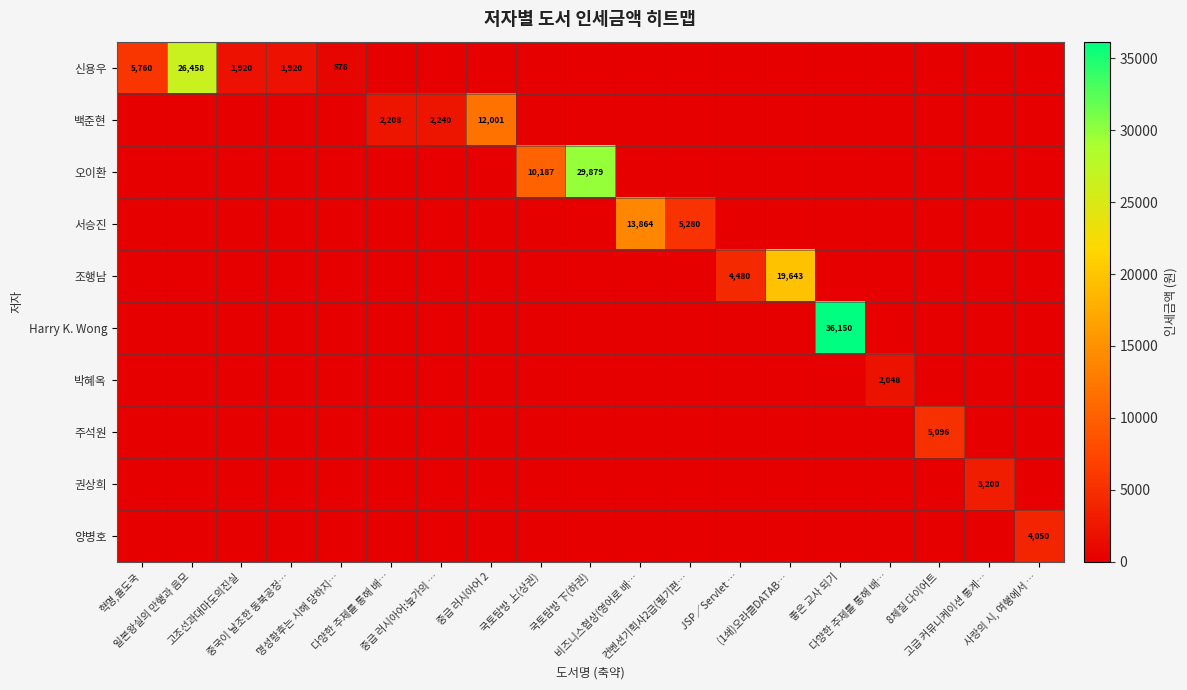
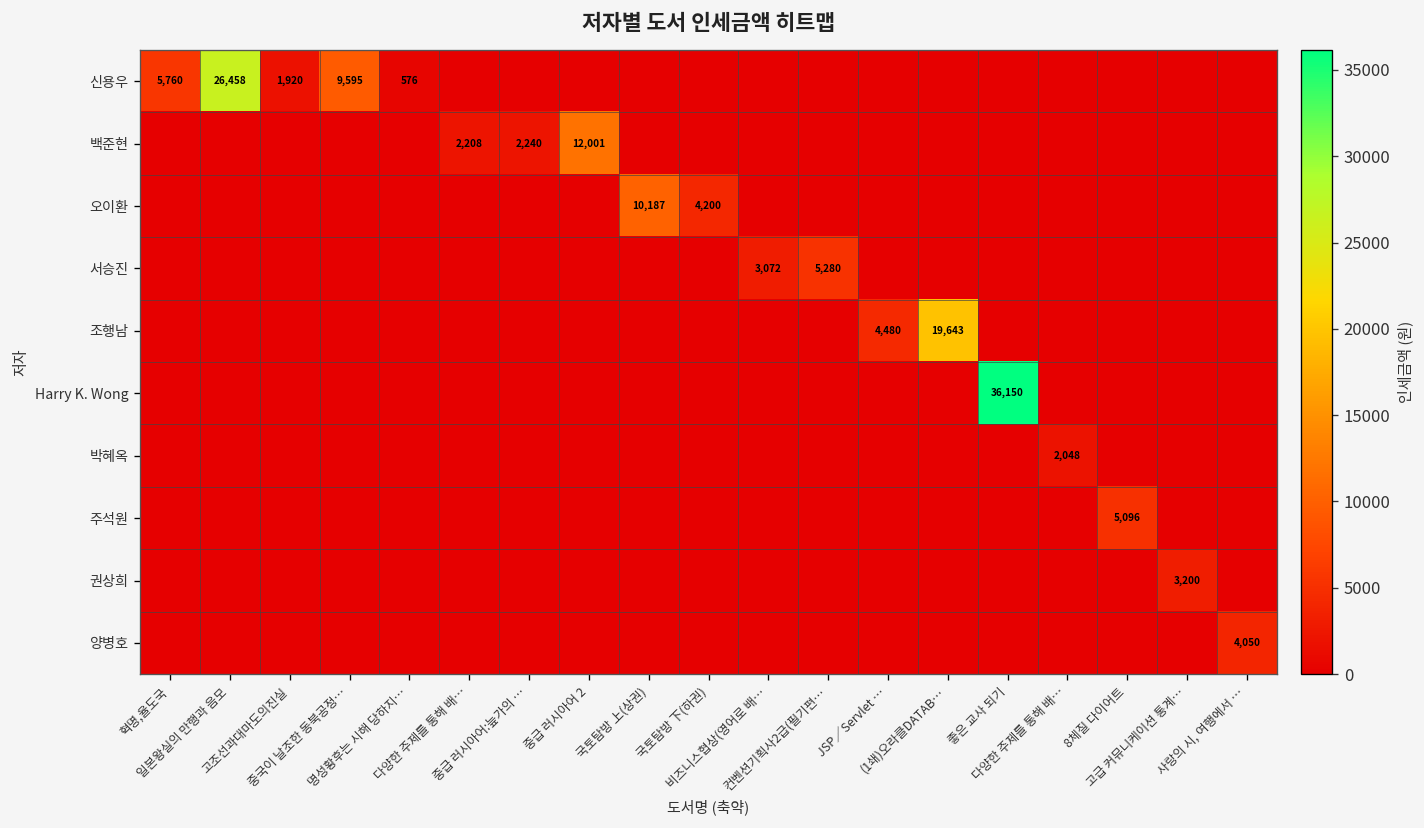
신용우, 중국이 날조한 동북공정…: 1,920 -> 9,595
오이환, 국토탐방 下(하권): 29,879 -> 4,200
서승진, 비즈니스협상(영어로 배…: 13,864 -> 3,072
